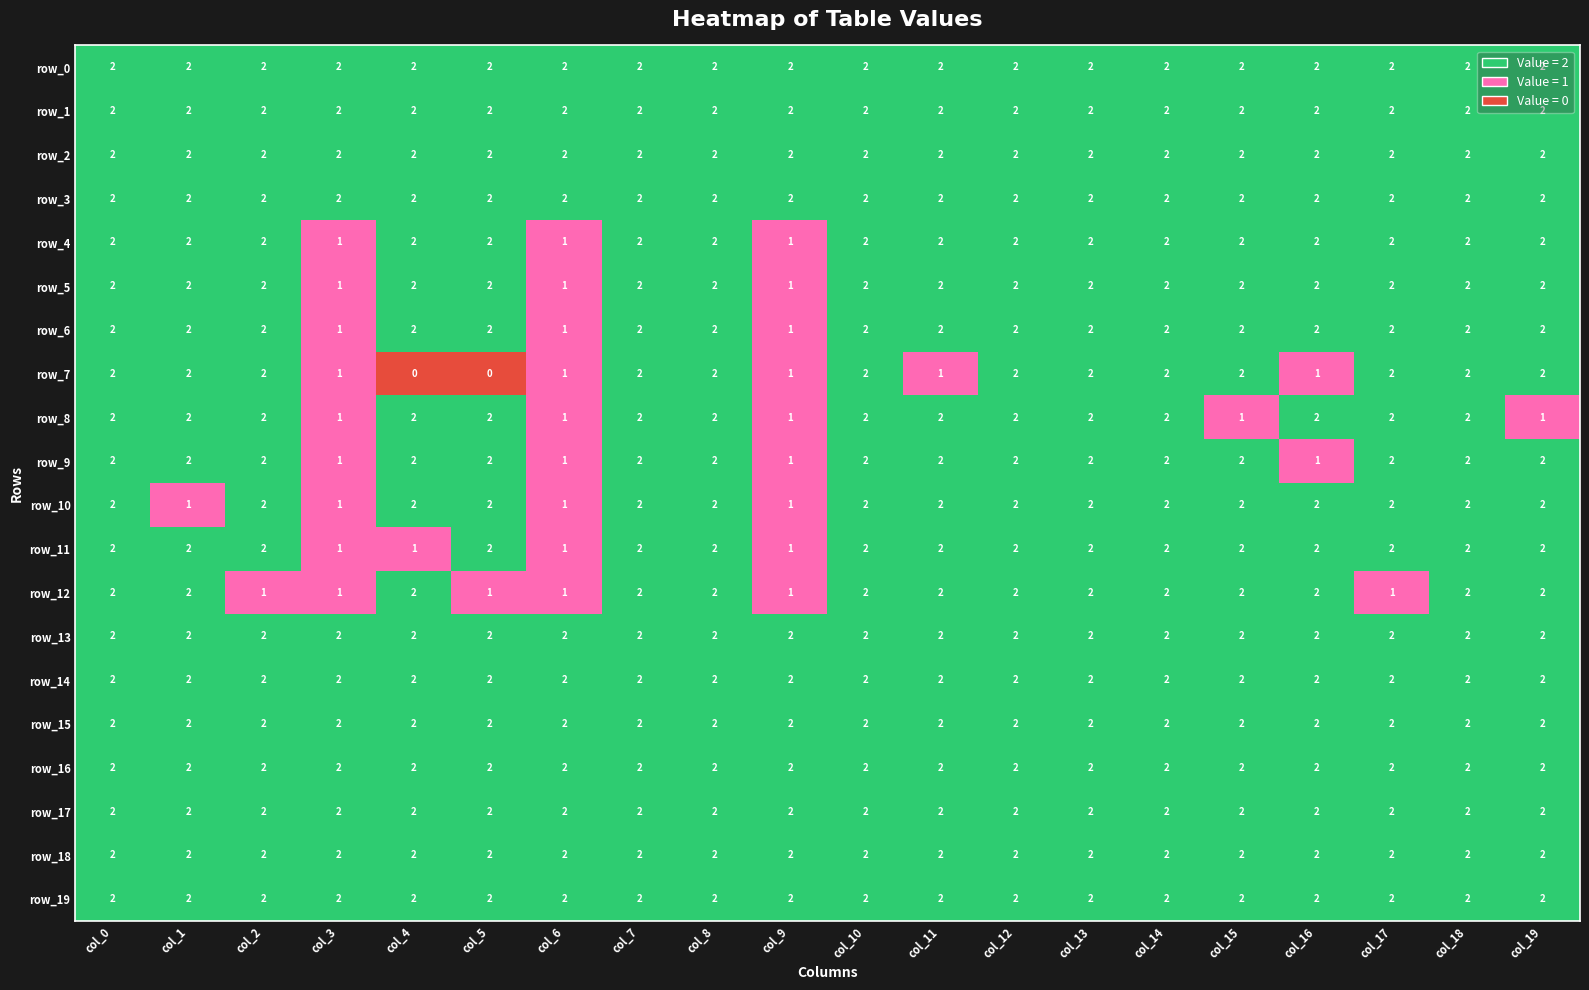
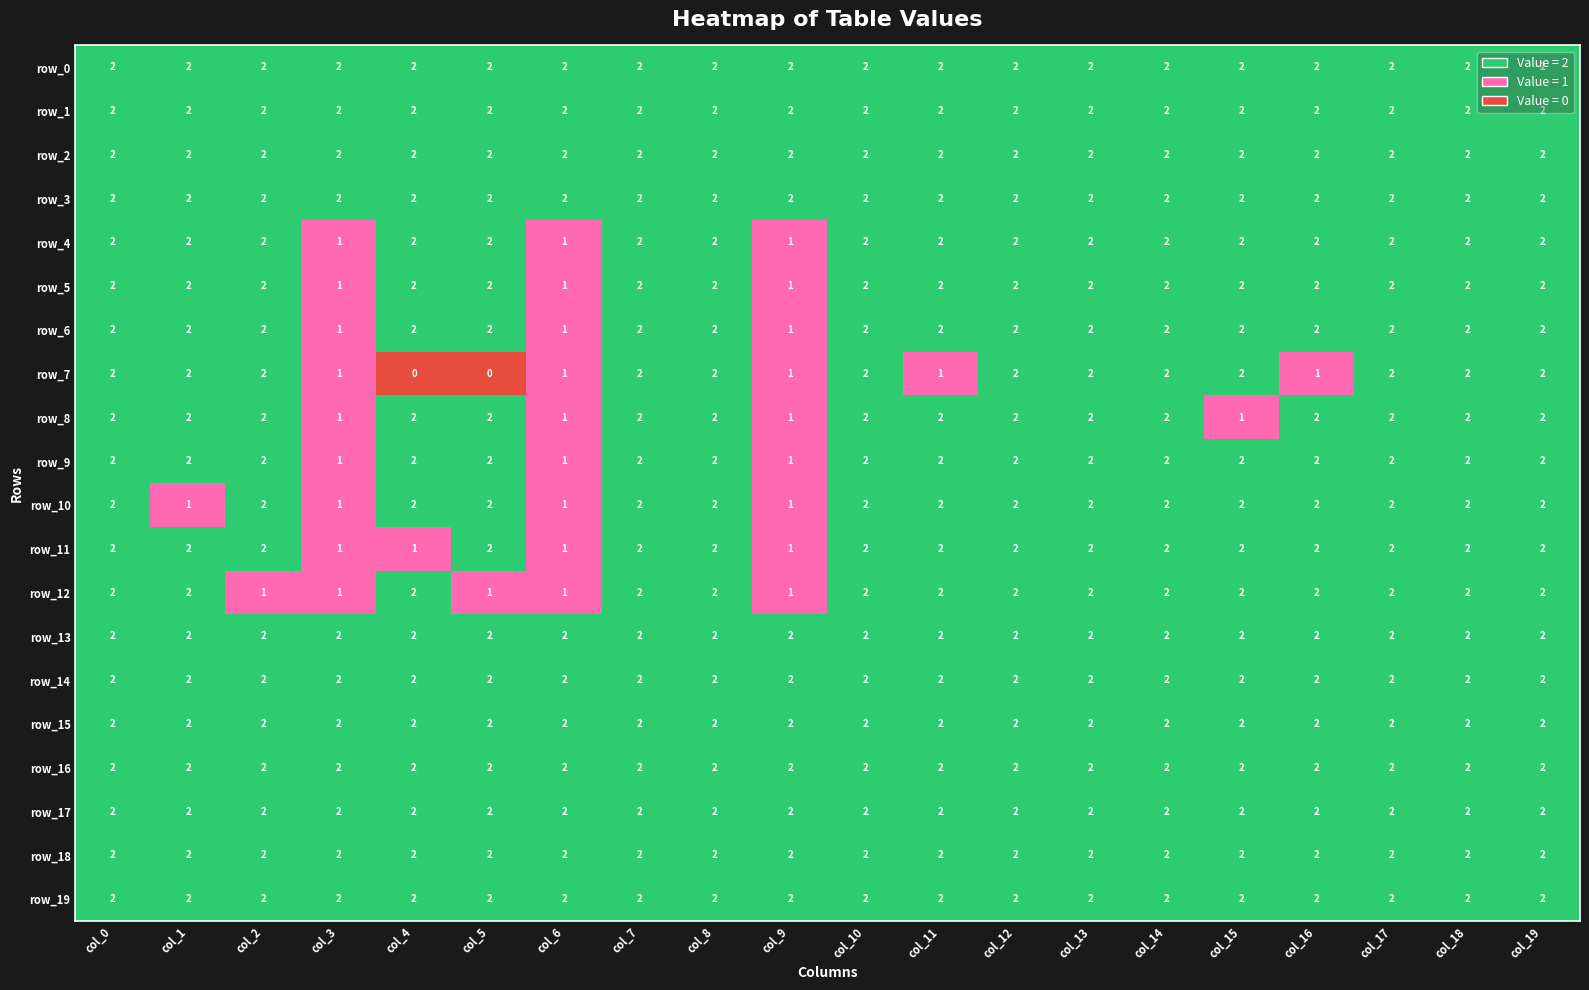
row_8, col_19: 1 -> 2
row_9, col_16: 1 -> 2
row_12, col_17: 1 -> 2
